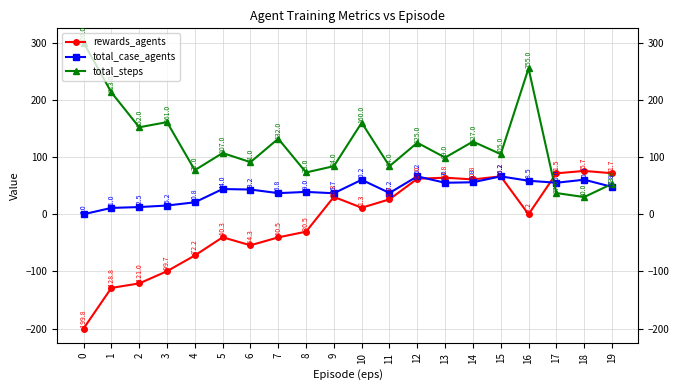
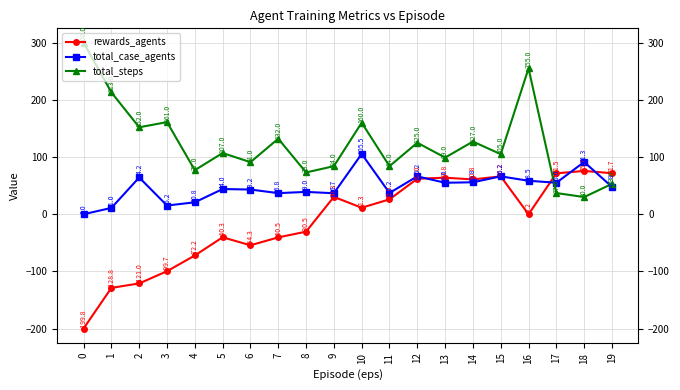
total_case_agents, 2: 12.5 -> 64.2
total_case_agents, 10: 60.2 -> 105.5
total_case_agents, 18: 60.3 -> 91.3
